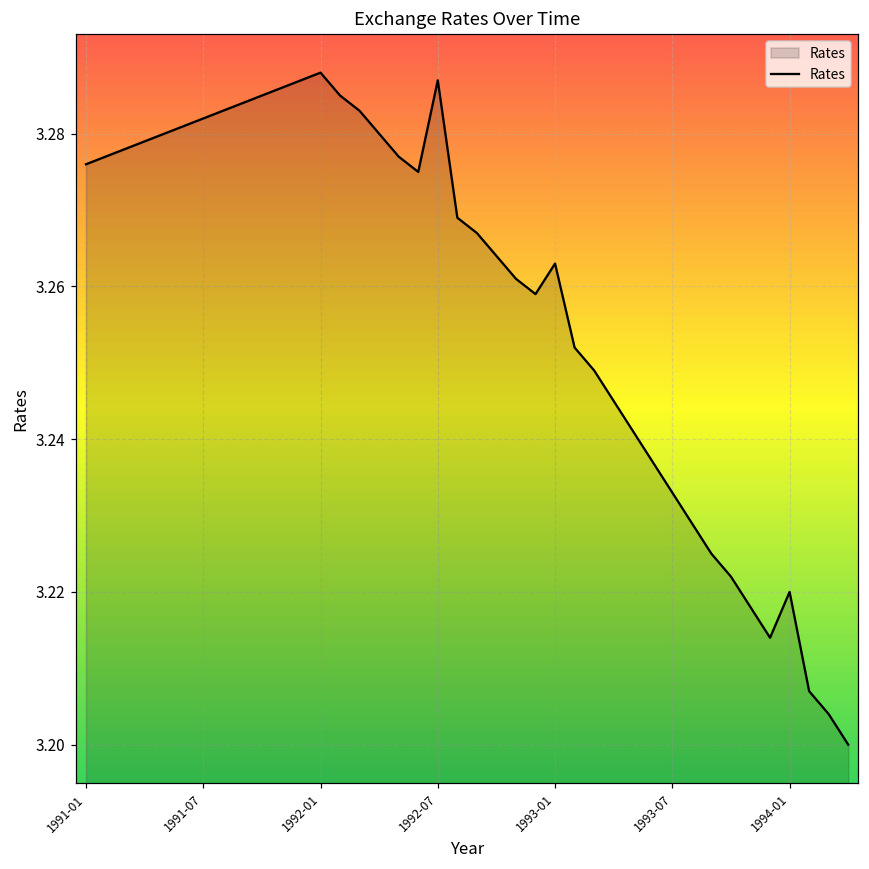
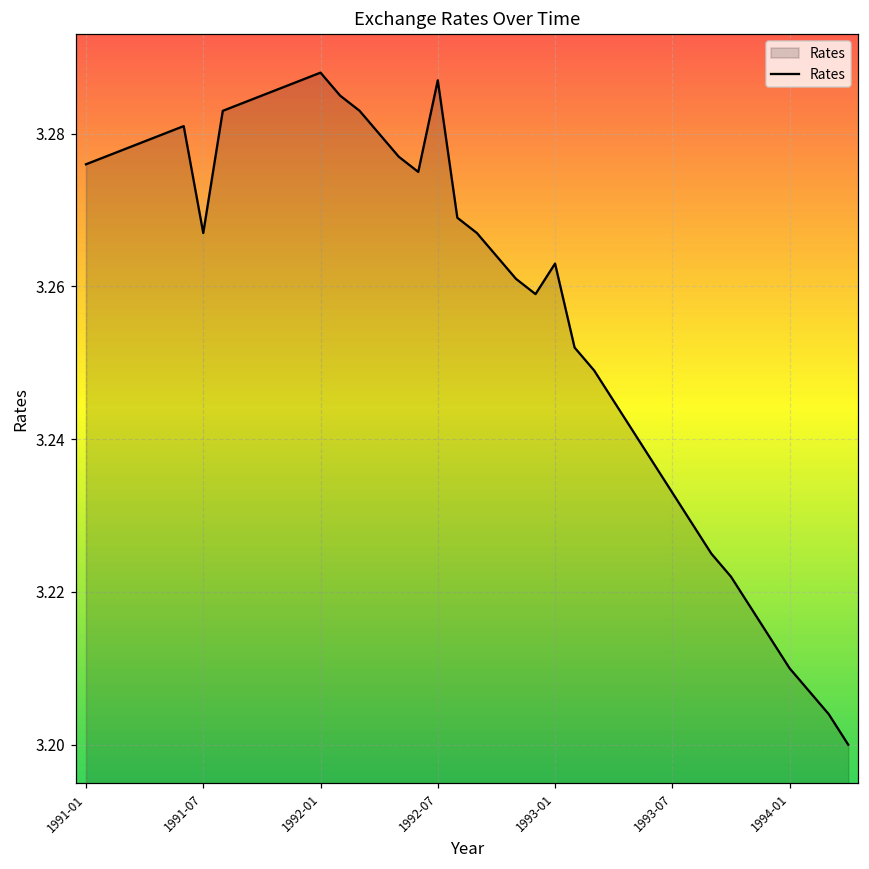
1991-07: 3.282 -> 3.267
1994-01: 3.22 -> 3.21
